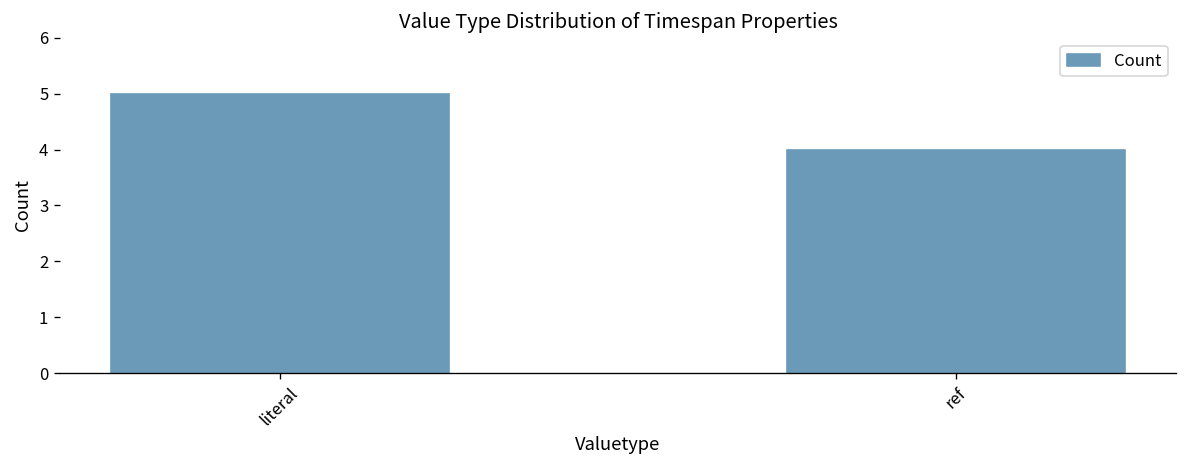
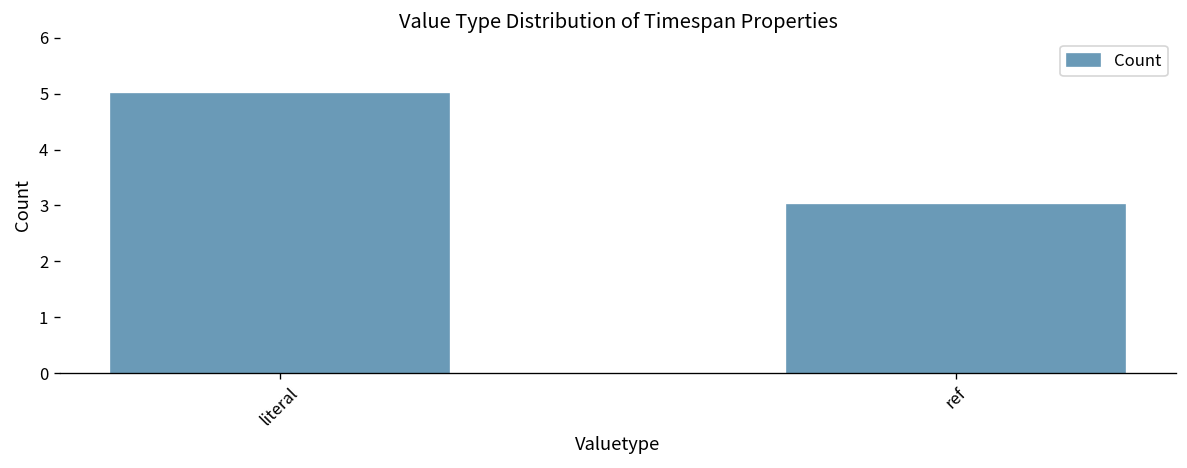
ref: 4 -> 3
